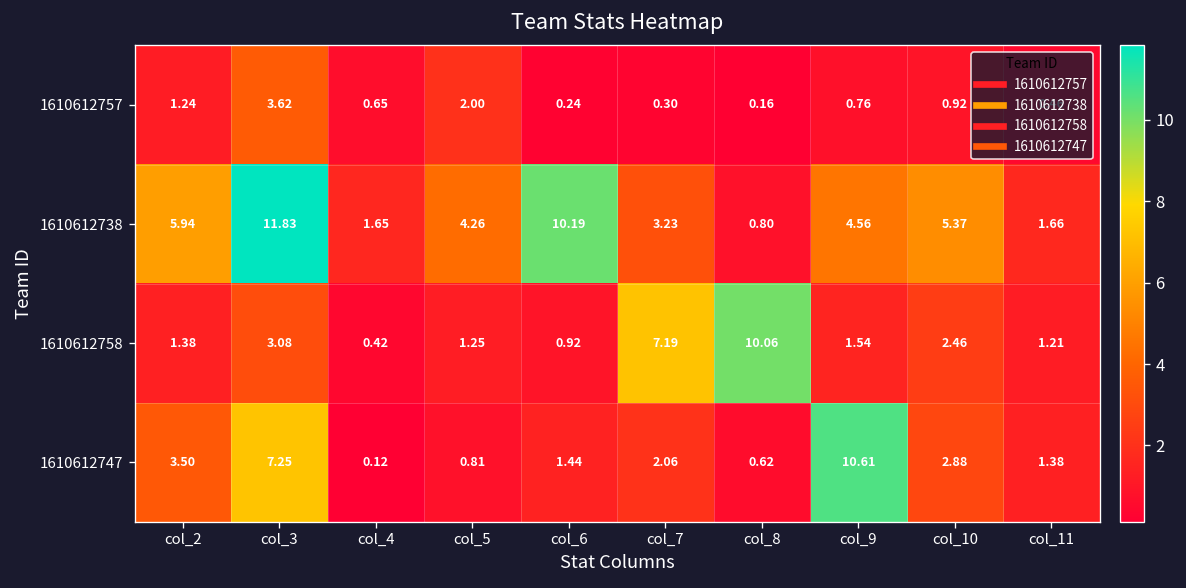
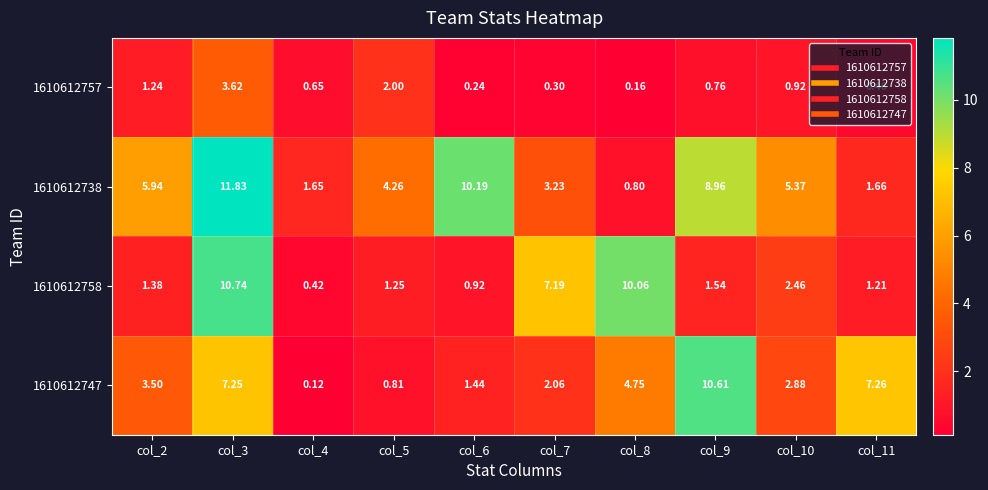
1610612738, col_9: 4.56 -> 8.96
1610612758, col_3: 3.08 -> 10.74
1610612747, col_8: 0.62 -> 4.75
1610612747, col_11: 1.38 -> 7.26
